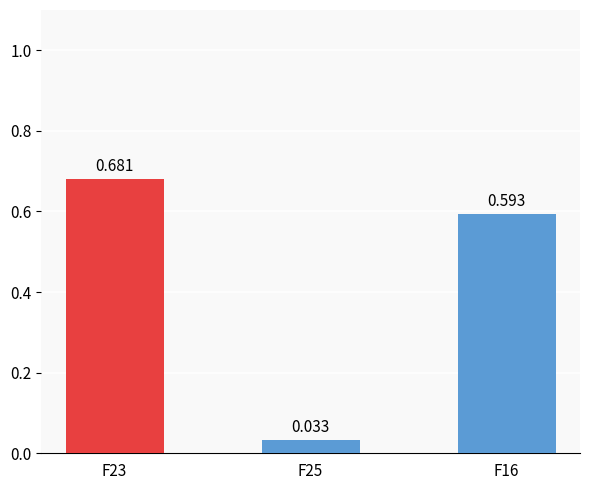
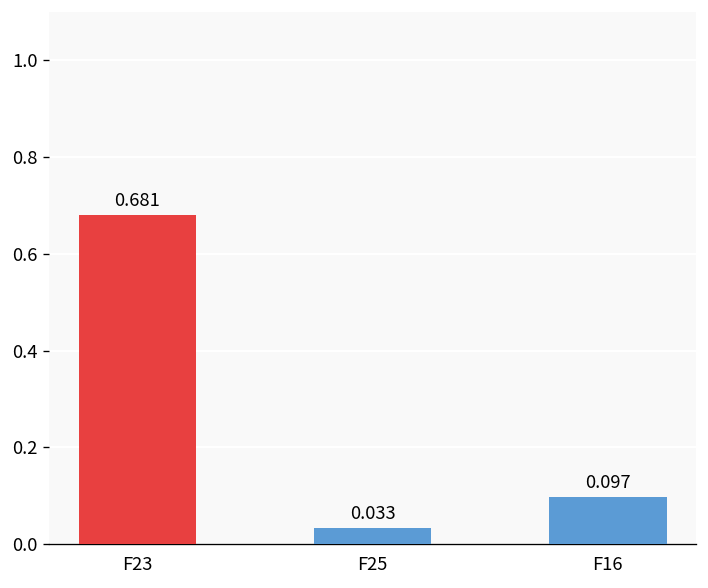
F16: 0.593 -> 0.097
